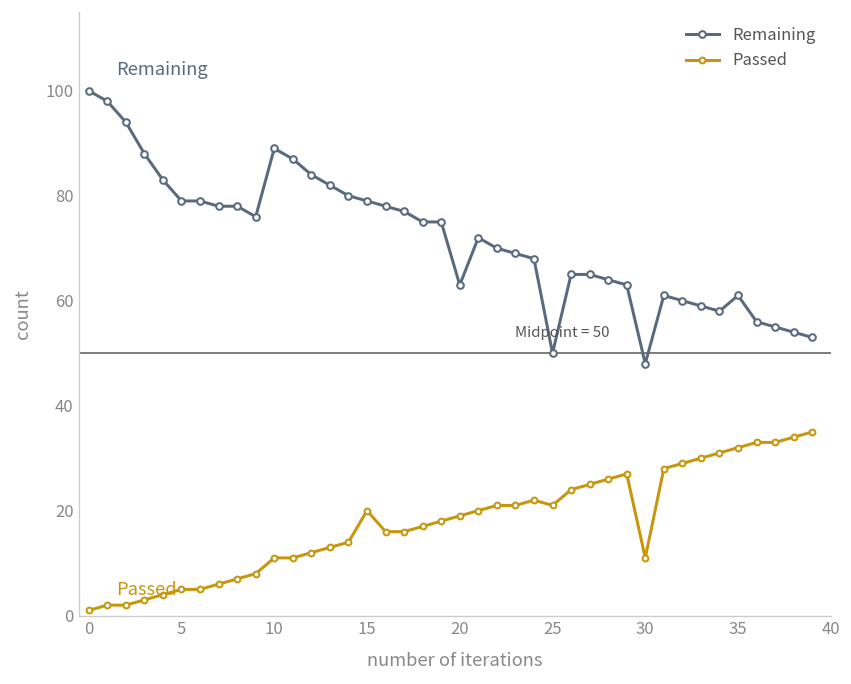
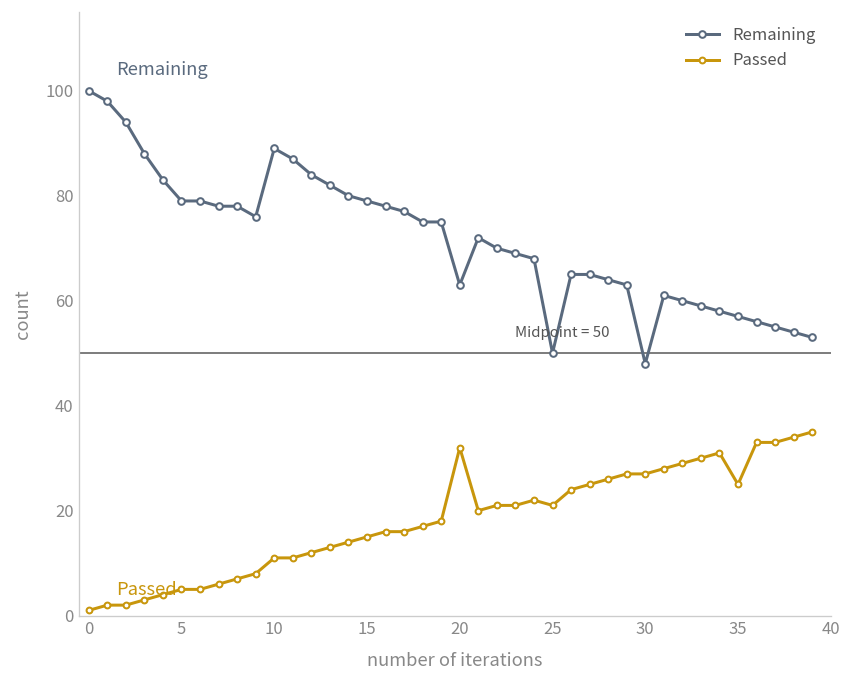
Passed, 15: 20 -> 15
Passed, 20: 19 -> 32
Passed, 30: 11 -> 27
Remaining, 35: 61 -> 57
Passed, 35: 32 -> 25
